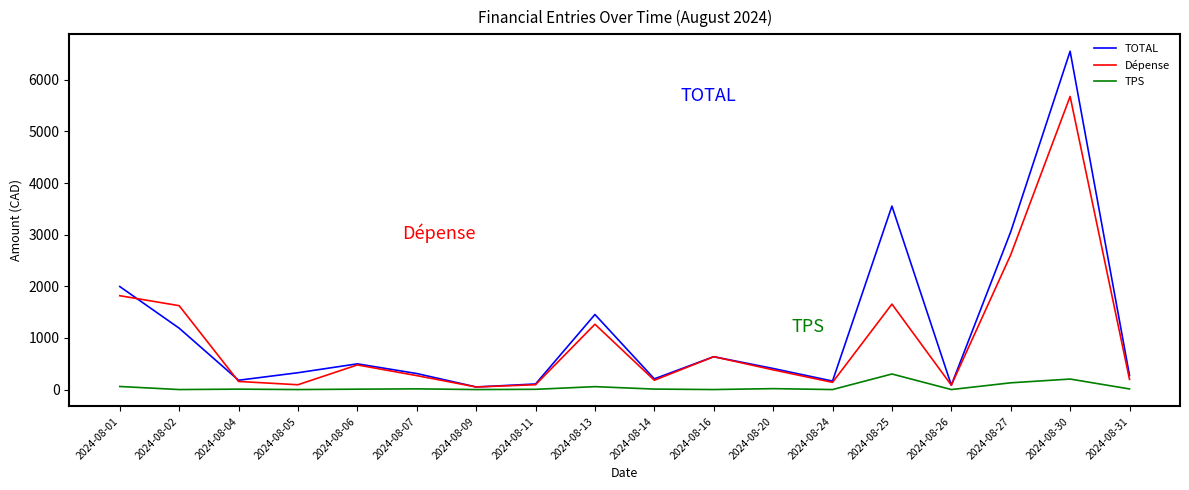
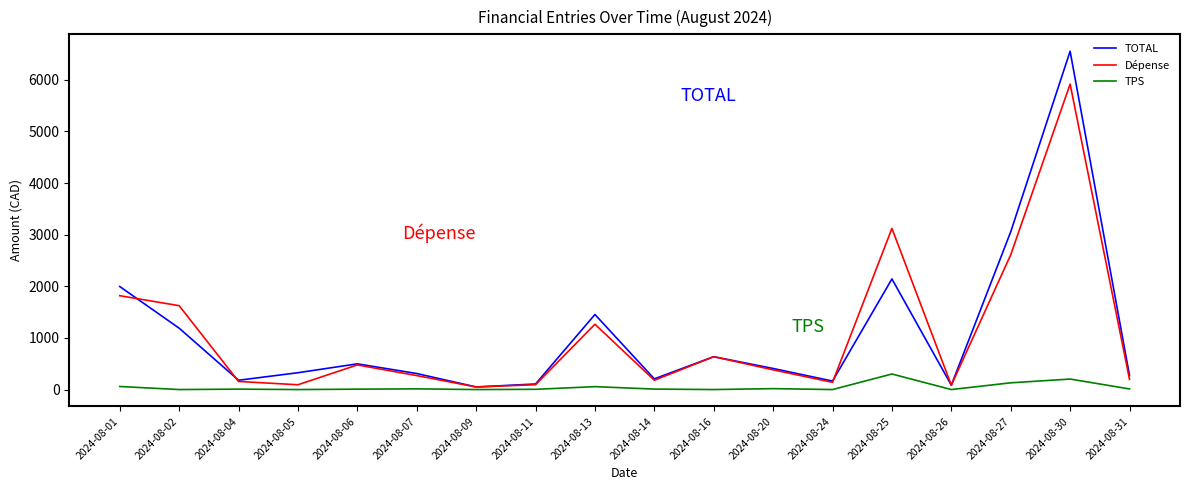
TOTAL, 2024-08-25: 3600 -> 2100
Dépense, 2024-08-25: 1700 -> 3100
Dépense, 2024-08-30: 5700 -> 5900
